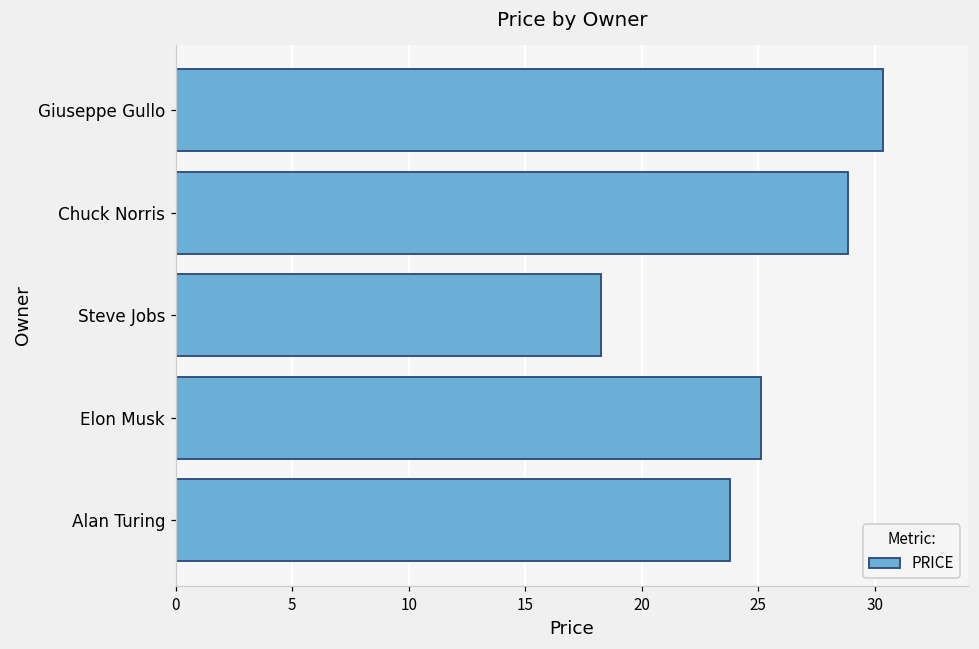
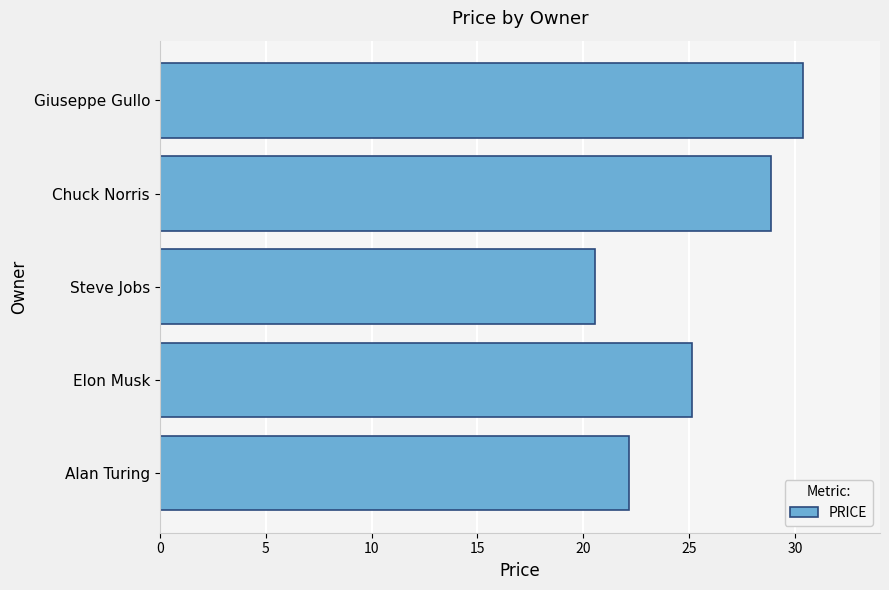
Steve Jobs: 18.3 -> 20.5
Alan Turing: 23.8 -> 22.1
